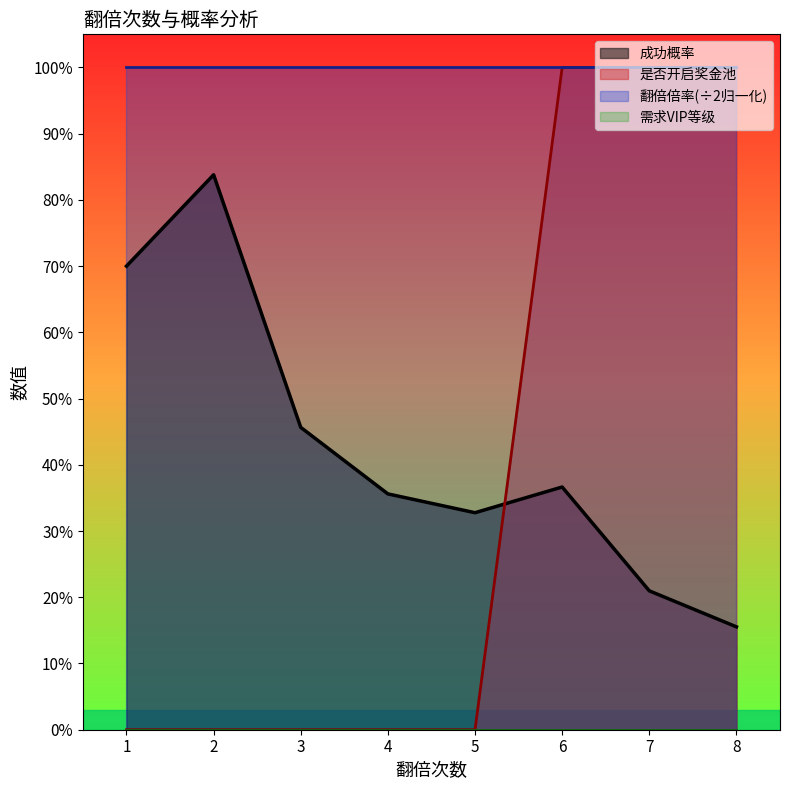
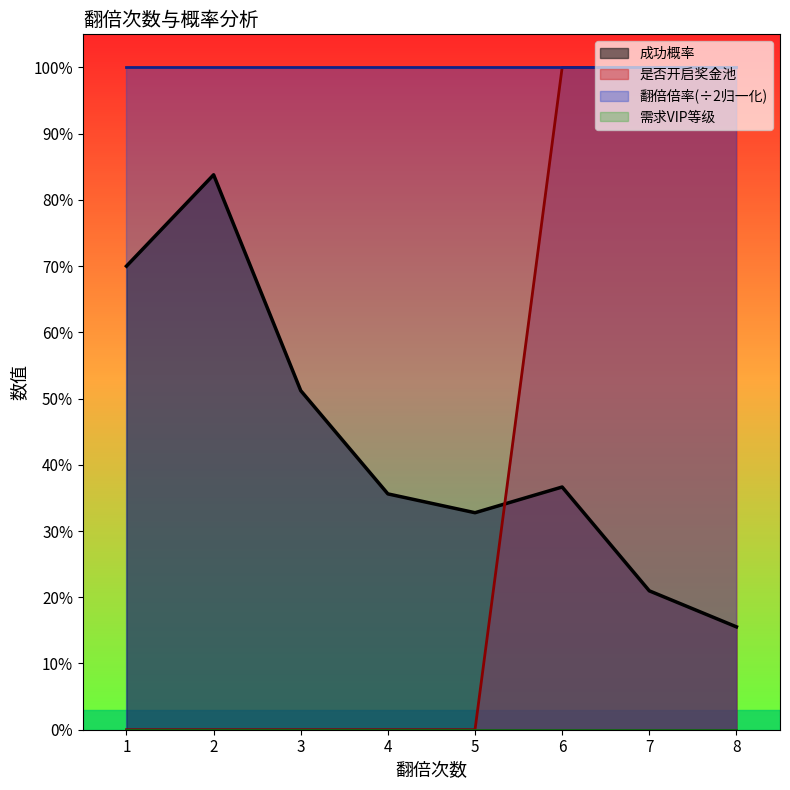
成功概率, 3: 46% -> 51%
